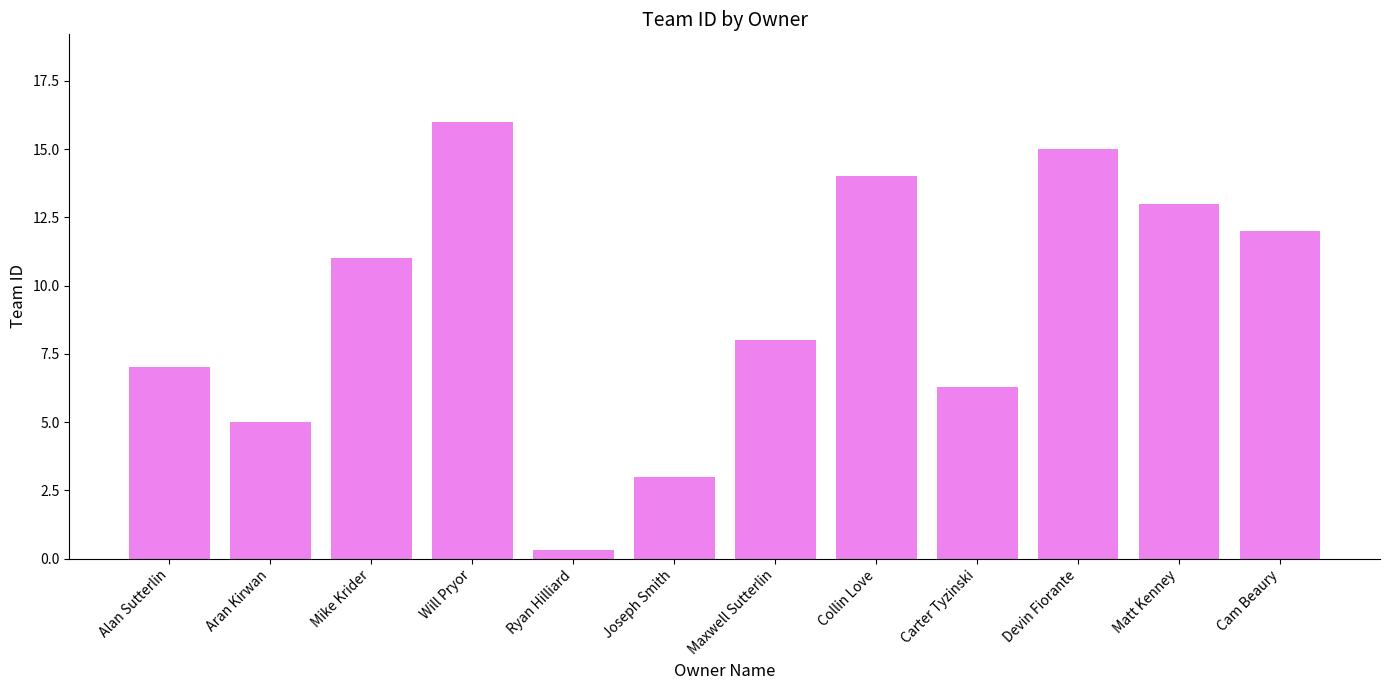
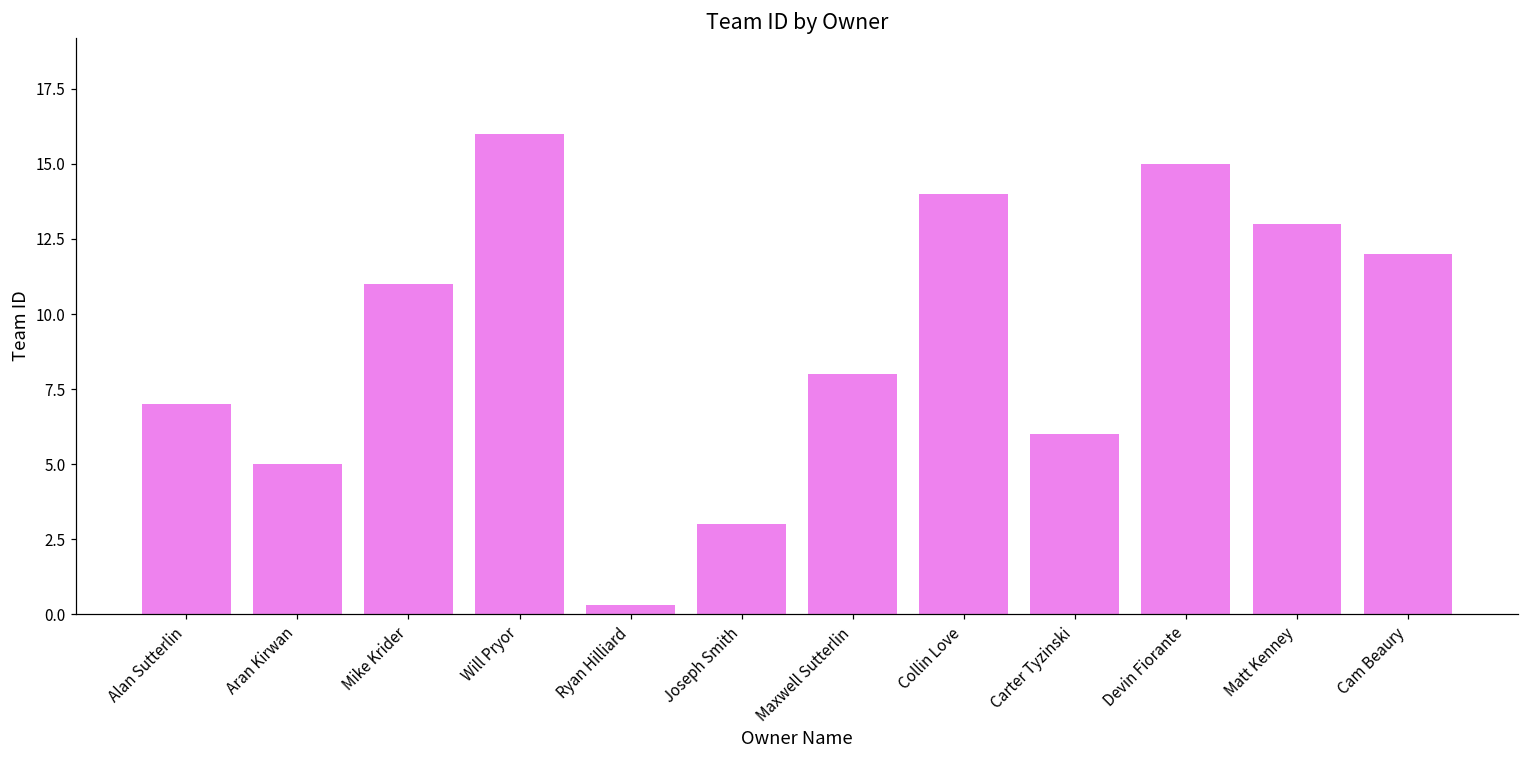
Carter Tyzinski: 6.3 -> 6.0
